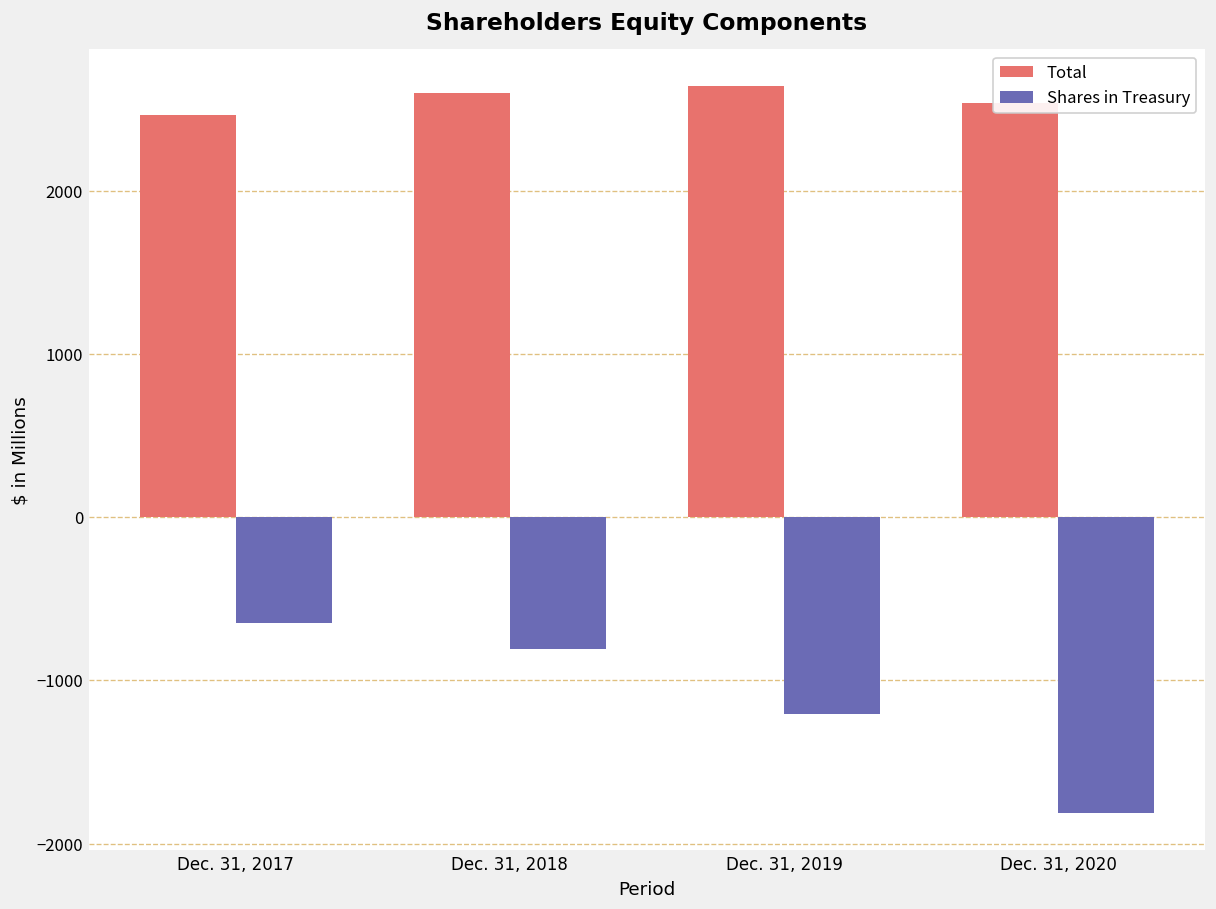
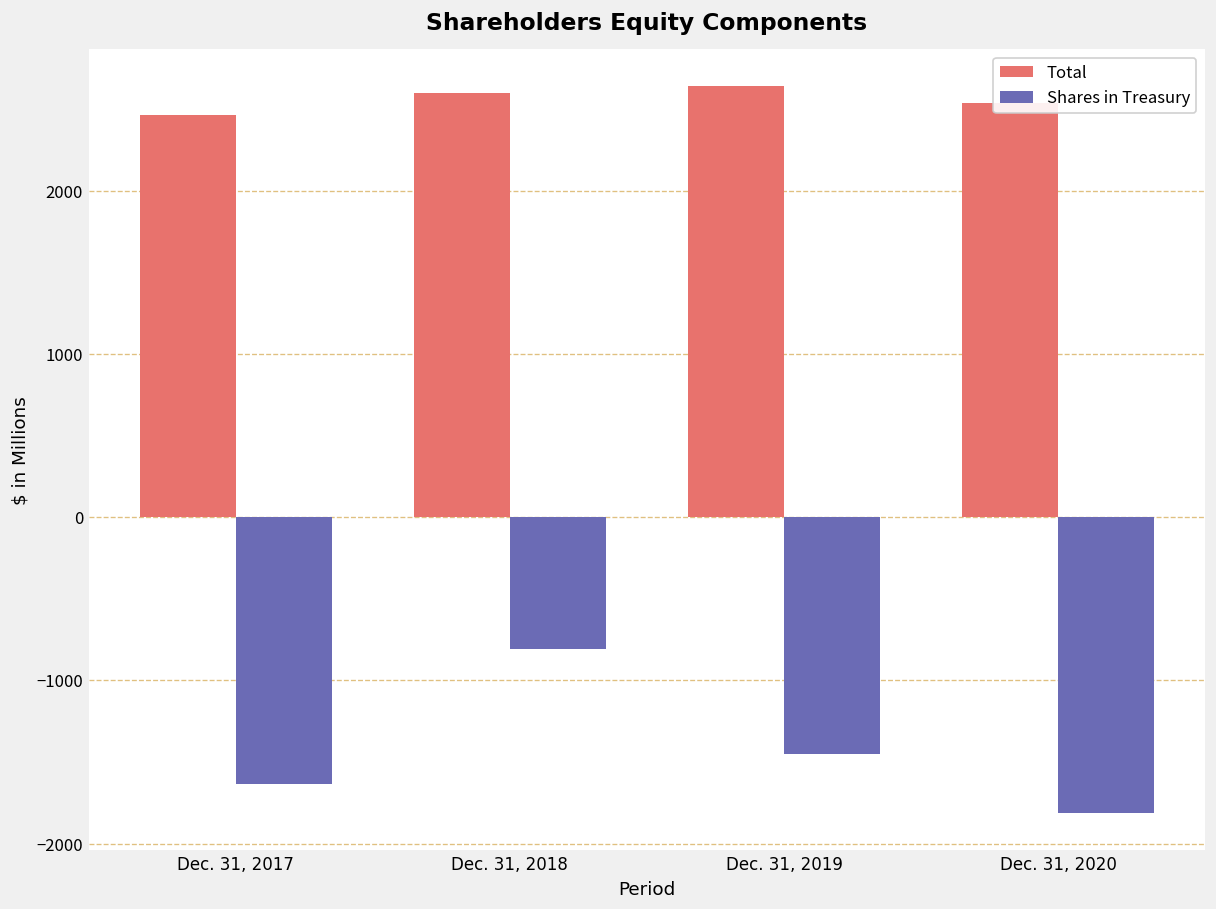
Shares in Treasury, Dec. 31, 2017: -650 -> -1630
Shares in Treasury, Dec. 31, 2019: -1200 -> -1450
